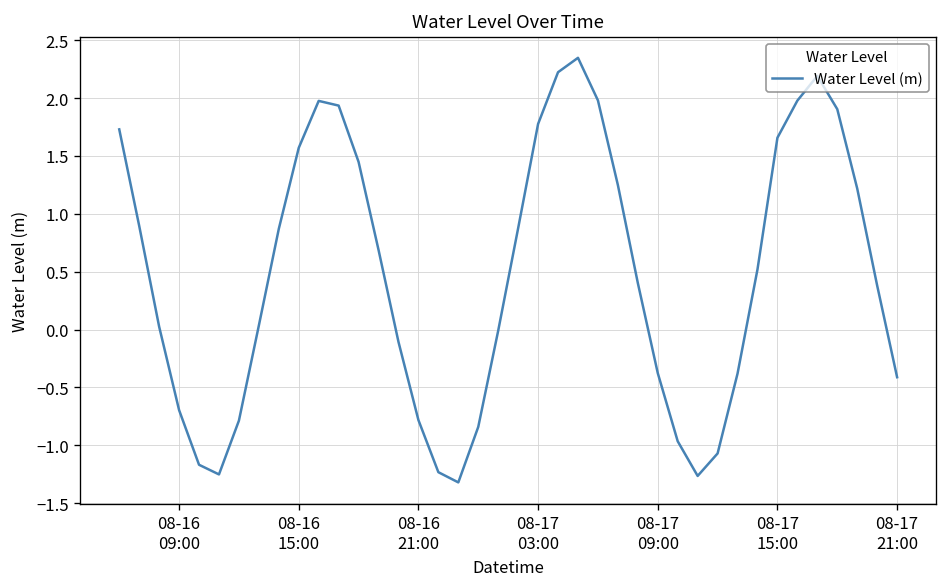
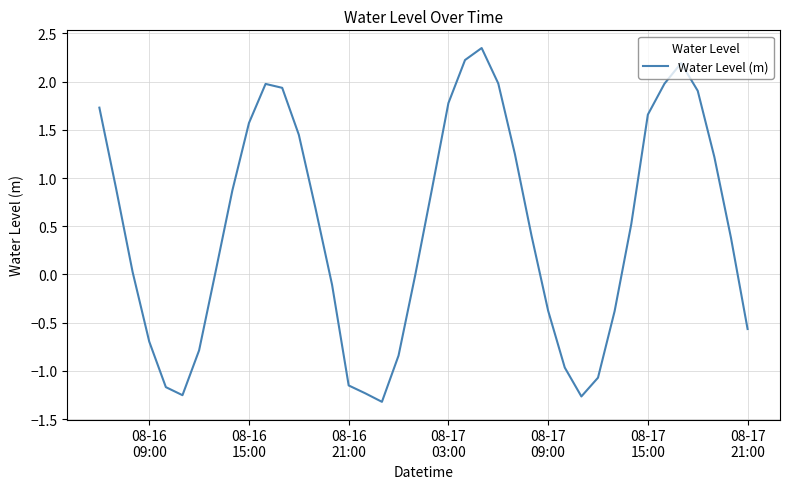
08-16 21:00: -0.8 -> -1.2
08-17 21:00: -0.4 -> -0.6
